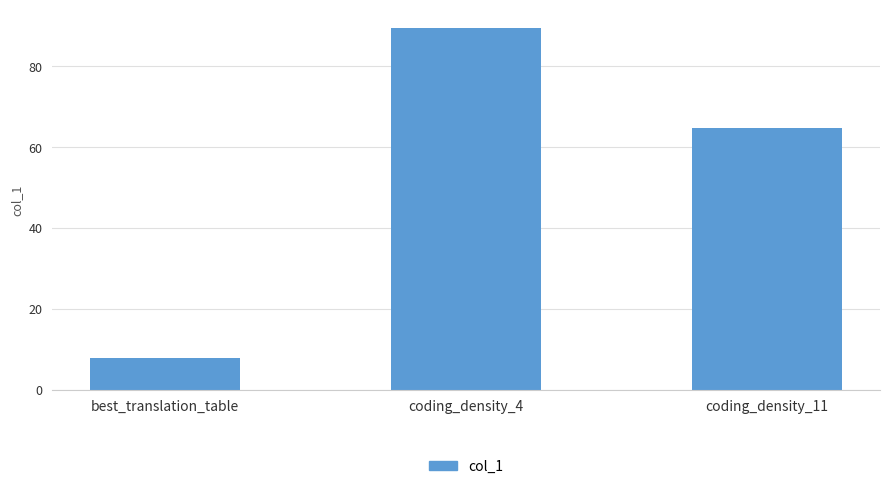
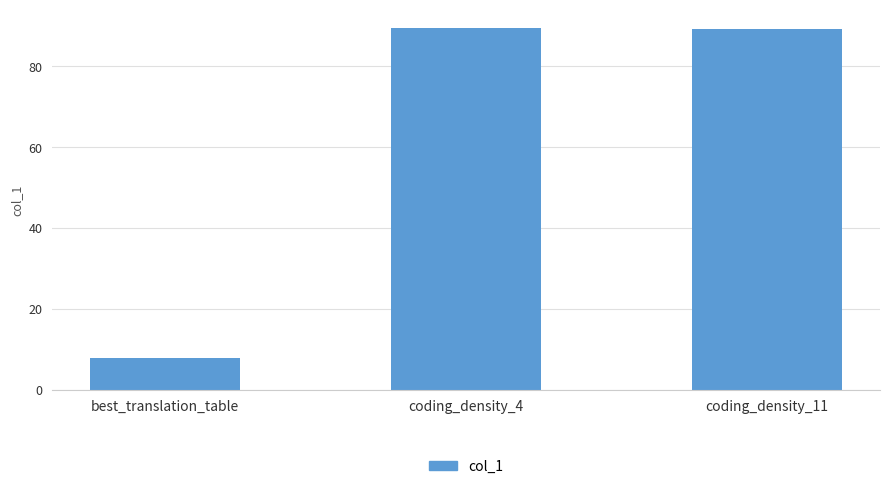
coding_density_11: 65 -> 89
